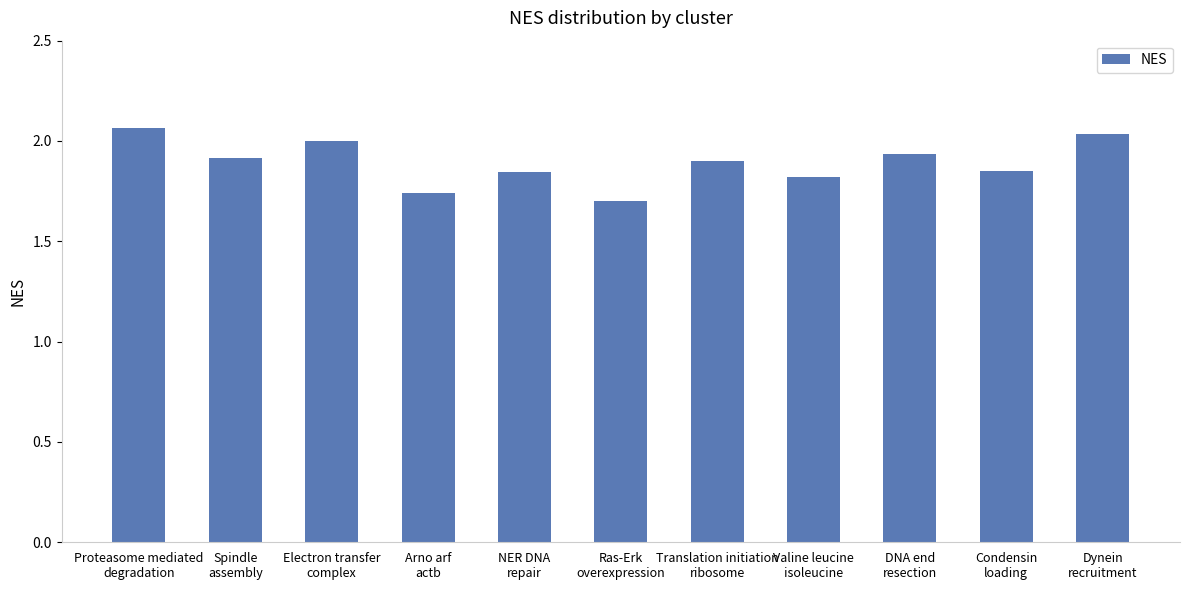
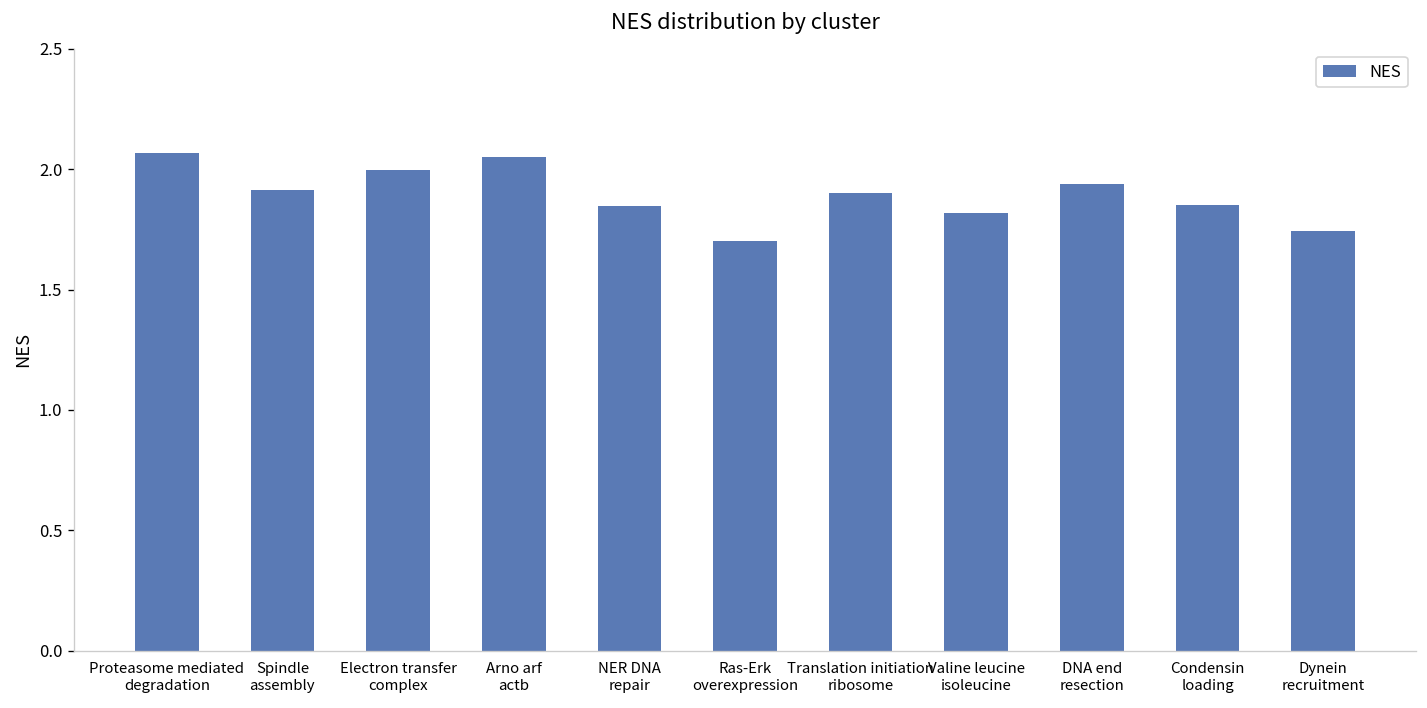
Arno arf actb: 1.74 -> 2.05
Dynein recruitment: 2.03 -> 1.75
